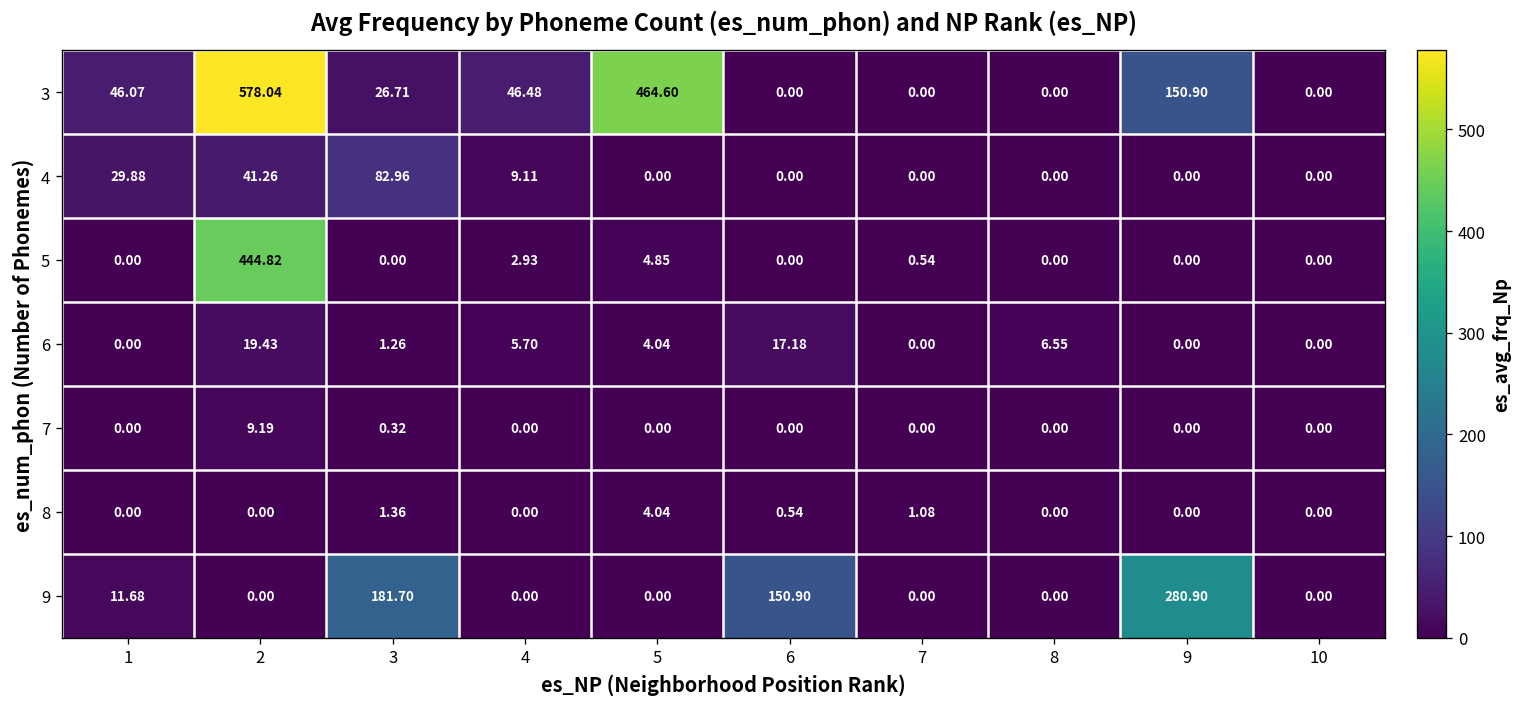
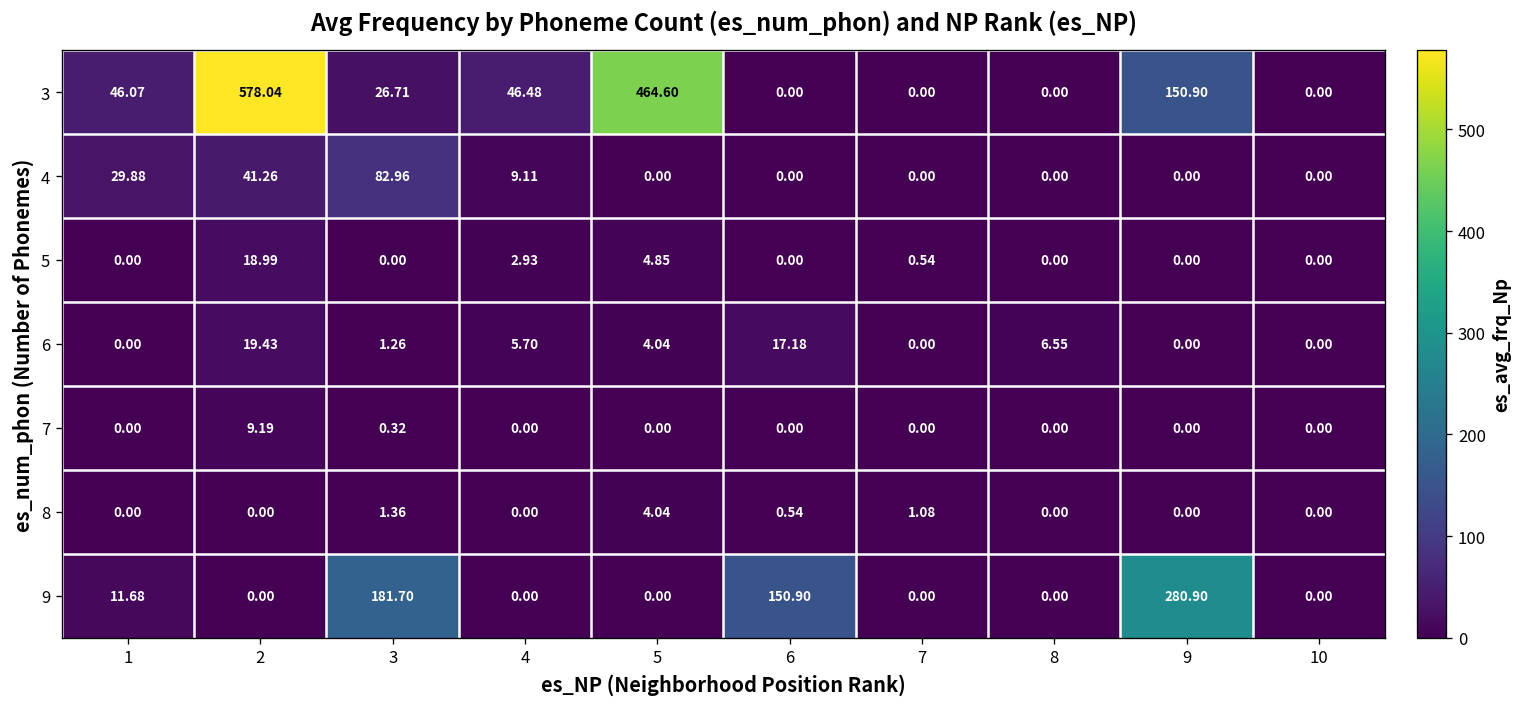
5, 2: 444.82 -> 18.99
